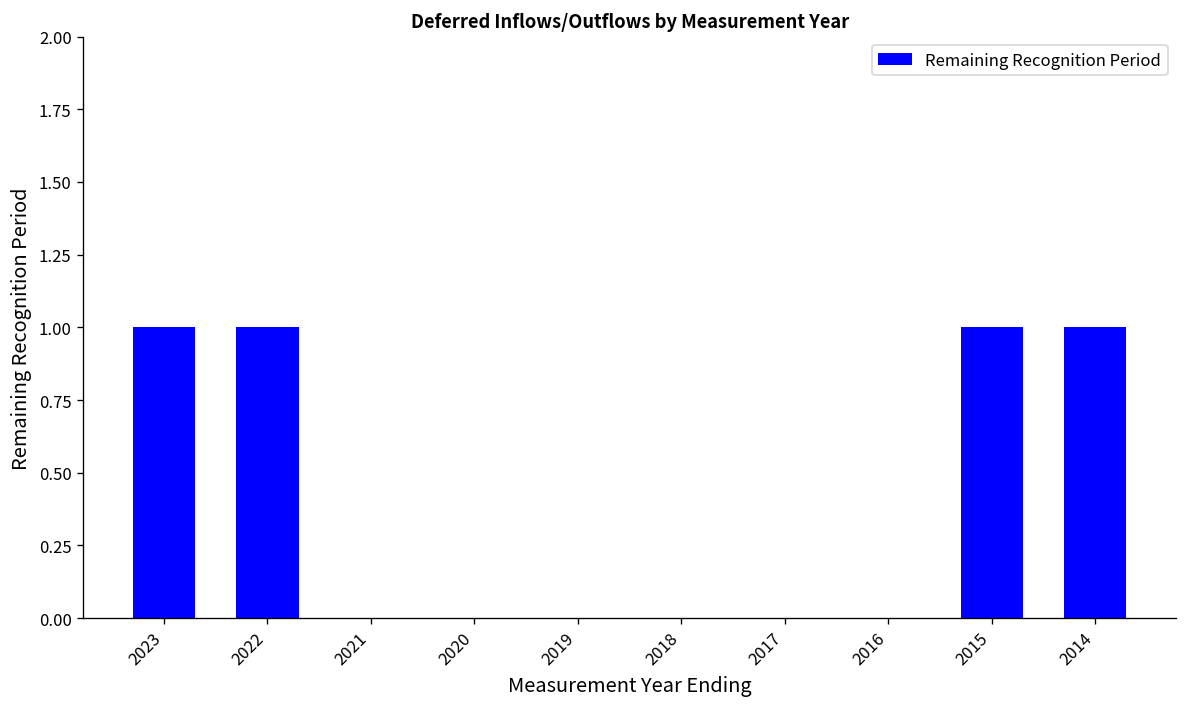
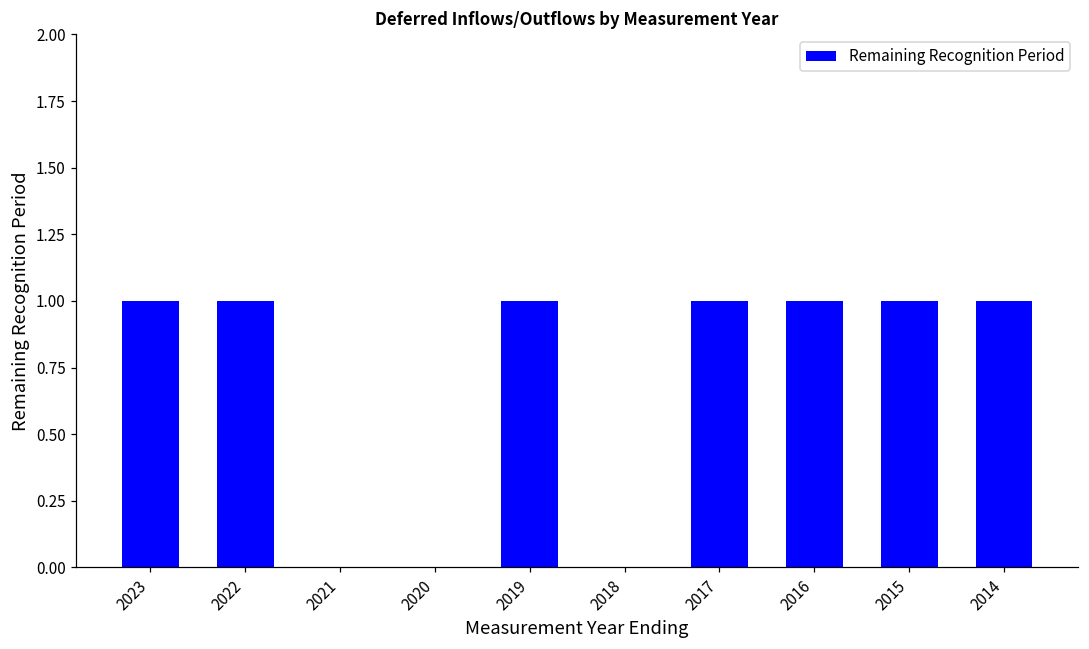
2019: 0 -> 1
2017: 0 -> 1
2016: 0 -> 1
